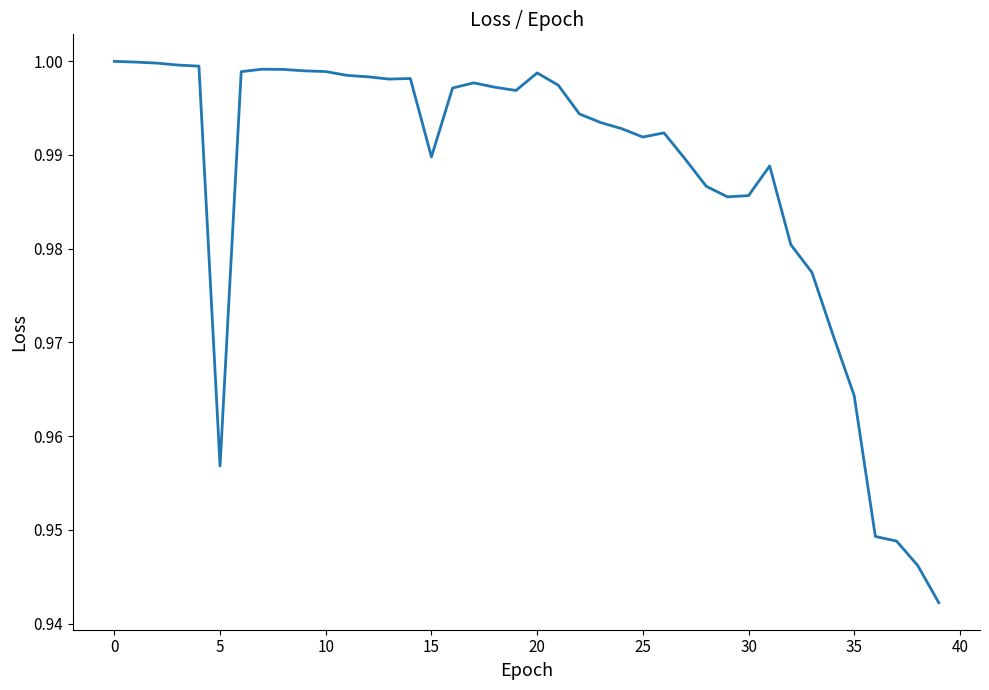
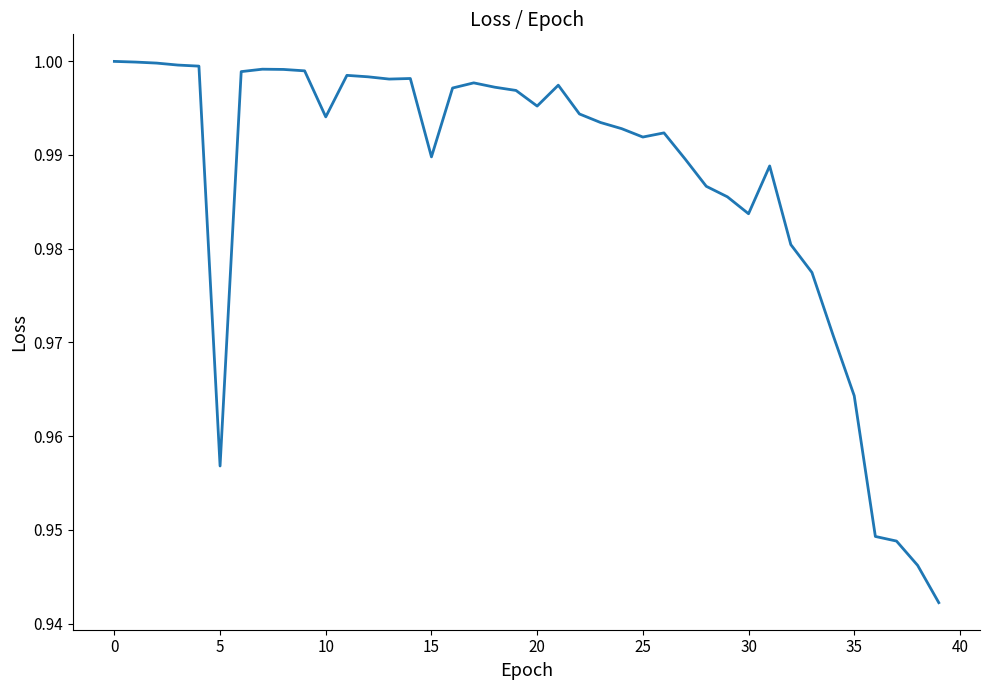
10: 0.999 -> 0.994
20: 0.999 -> 0.995
30: 0.986 -> 0.984
